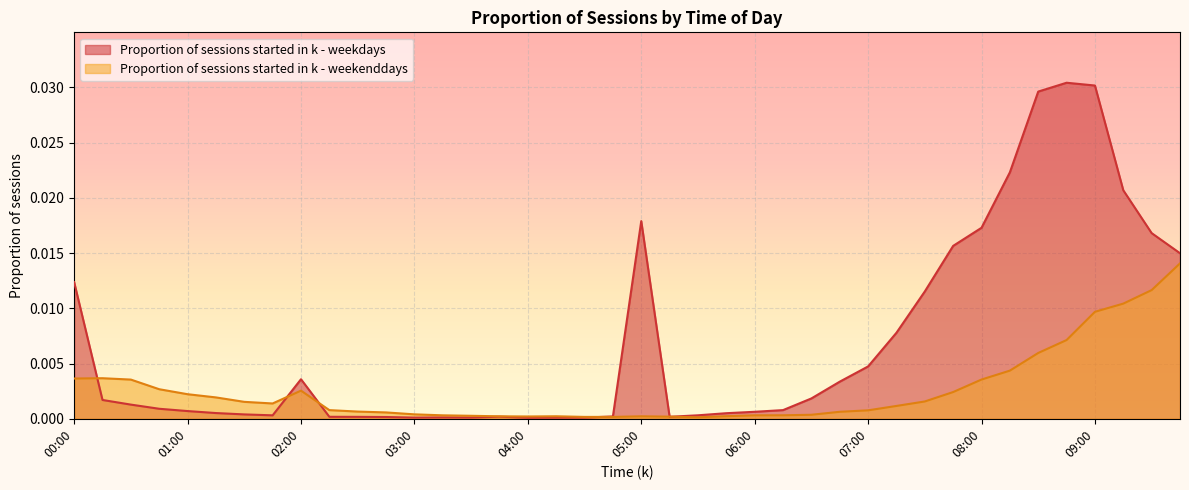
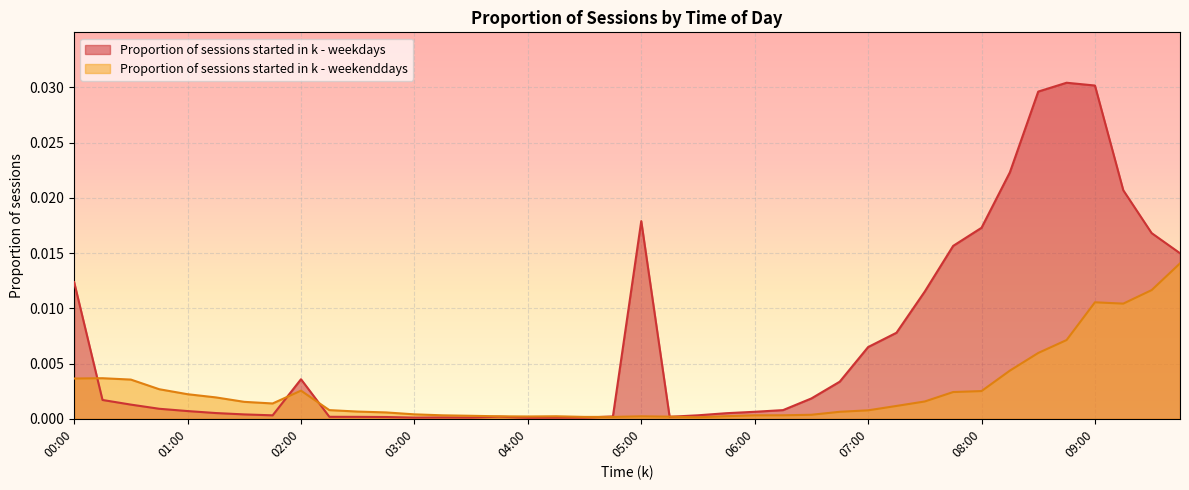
Proportion of sessions started in k - weekdays, 07:00: 0.0047 -> 0.0065
Proportion of sessions started in k - weekenddays, 08:00: 0.0036 -> 0.0025
Proportion of sessions started in k - weekenddays, 09:00: 0.0097 -> 0.0105
